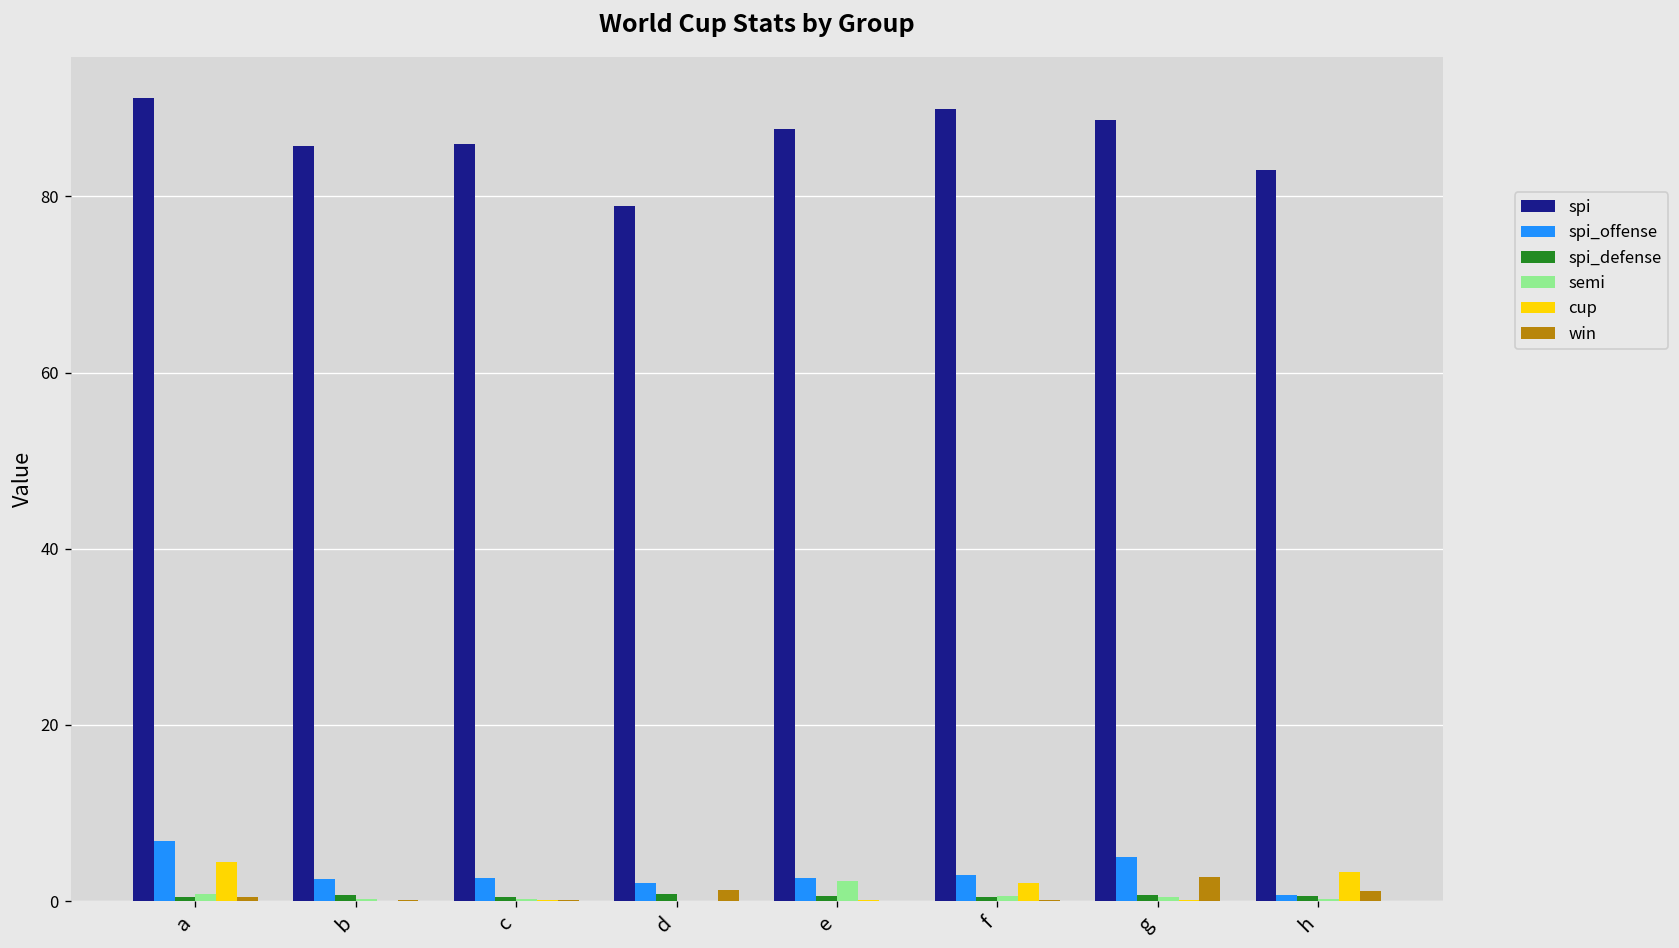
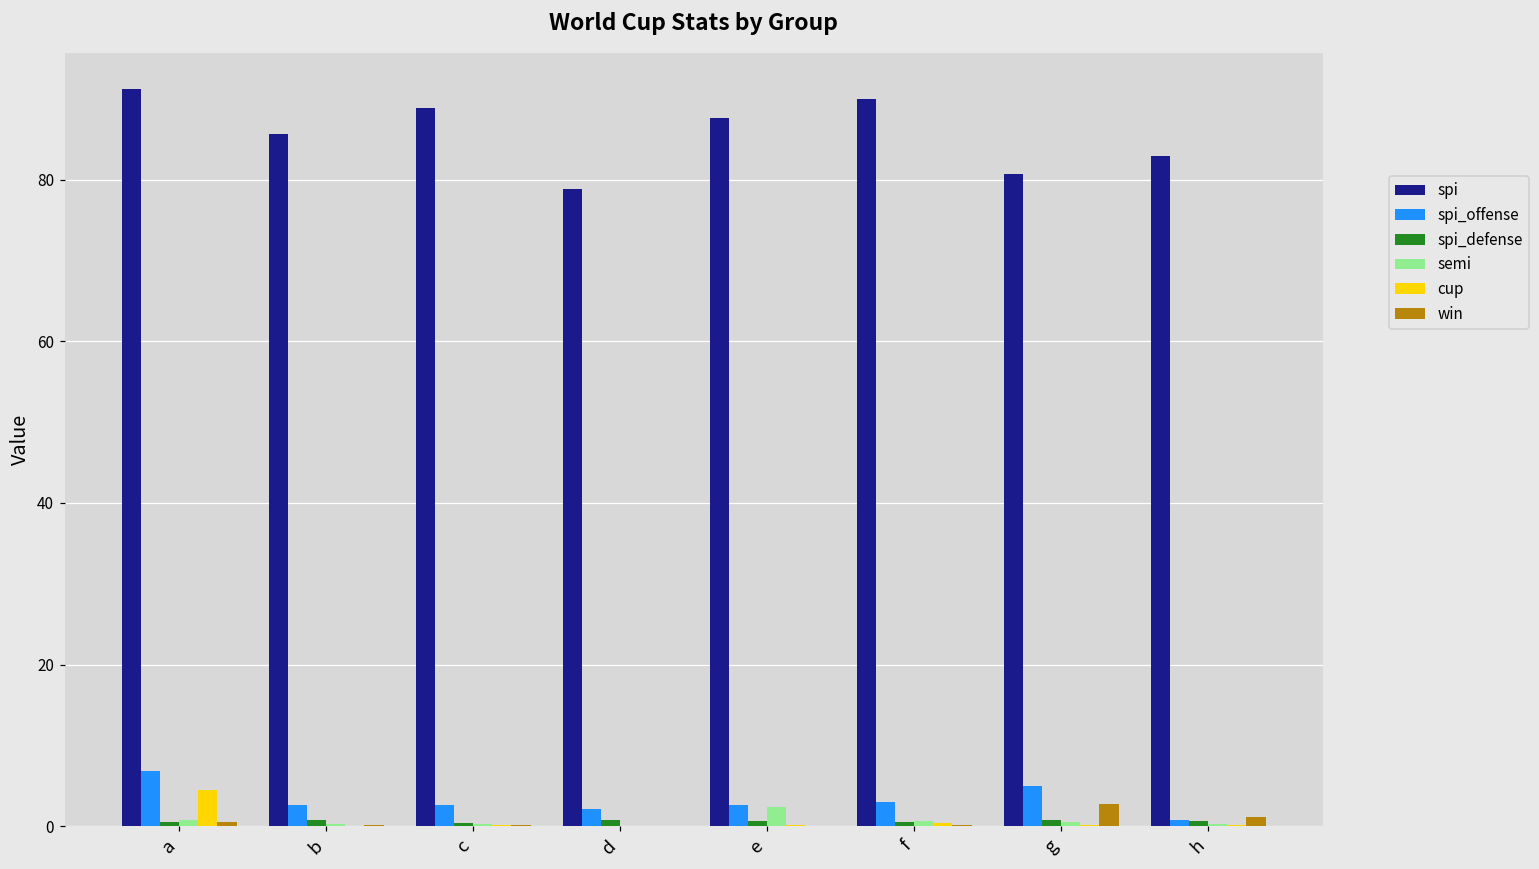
spi, c: 86 -> 89
win, d: 1 -> 0
cup, f: 2 -> 0
spi, g: 89 -> 81
cup, h: 3 -> 0
